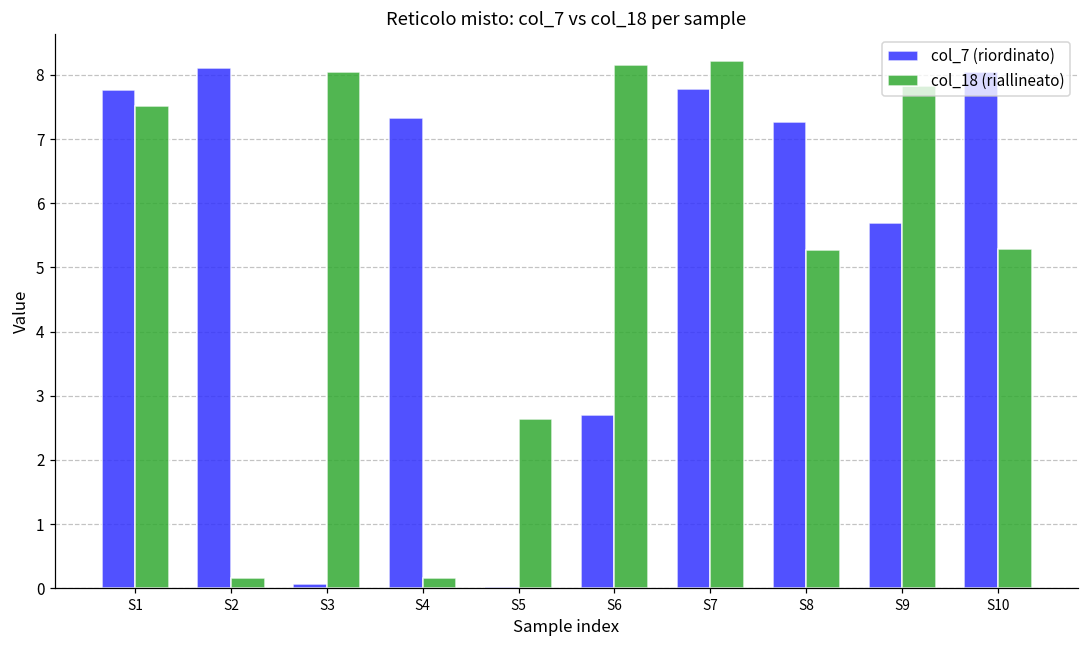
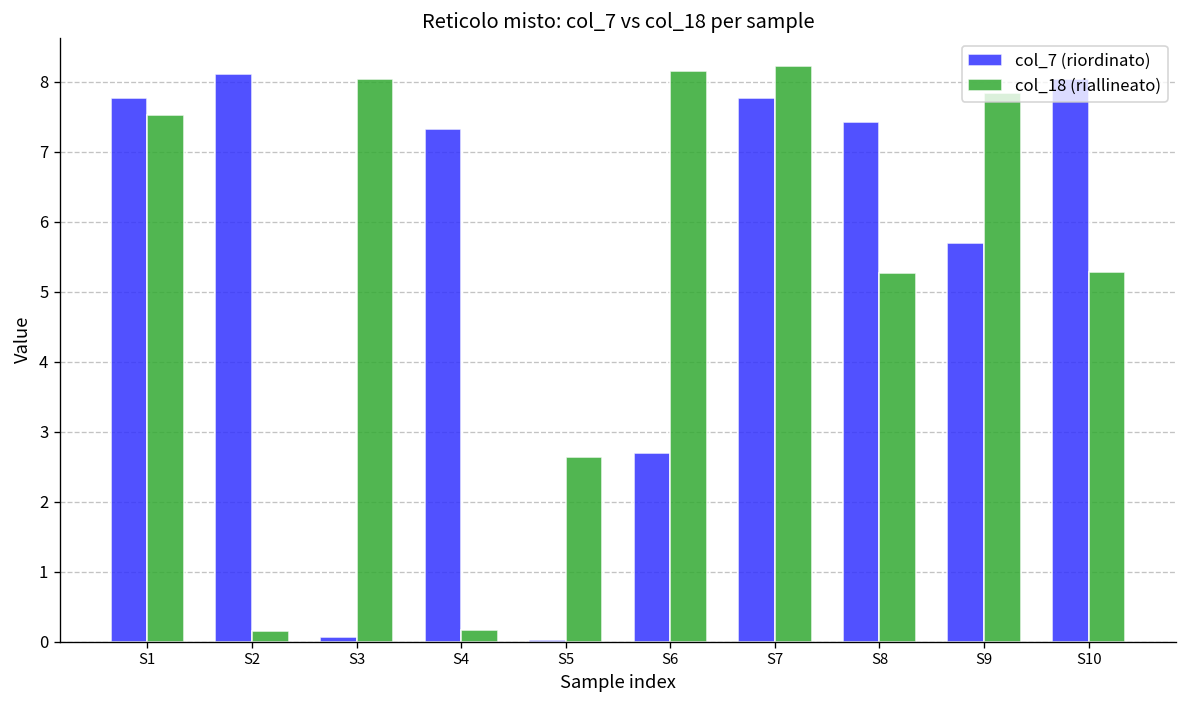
col_7 (riordinato), S8: 7.3 -> 7.4
